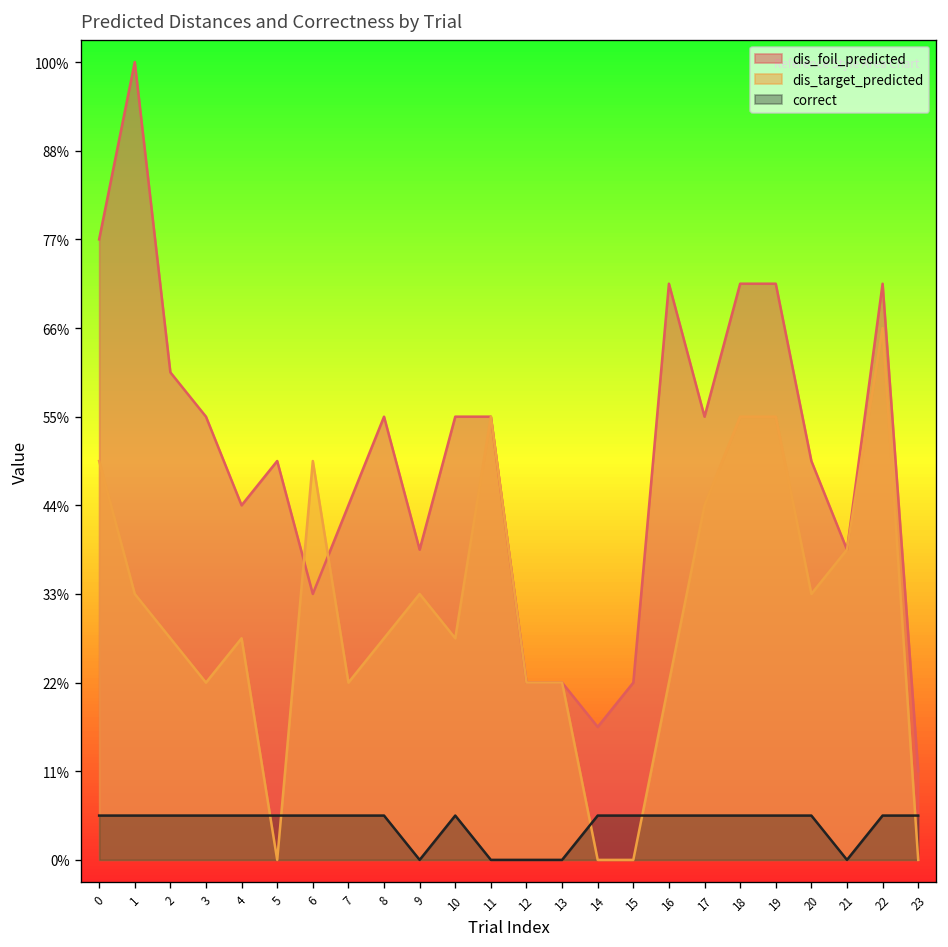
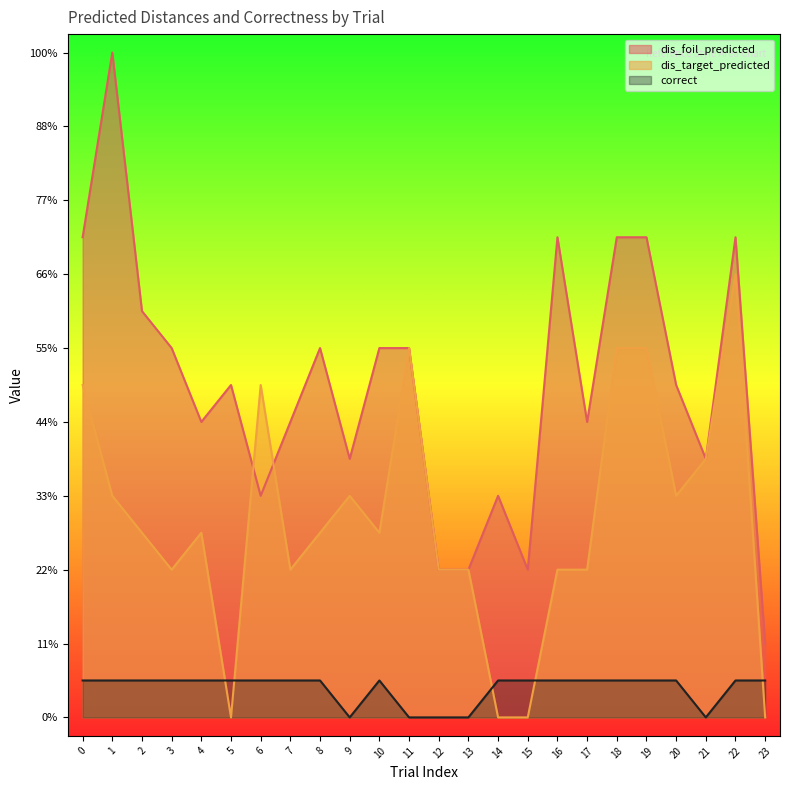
dis_foil_predicted, 0: 78% -> 72%
dis_foil_predicted, 14: 17% -> 33%
dis_foil_predicted, 17: 56% -> 44%
dis_target_predicted, 17: 44% -> 22%
